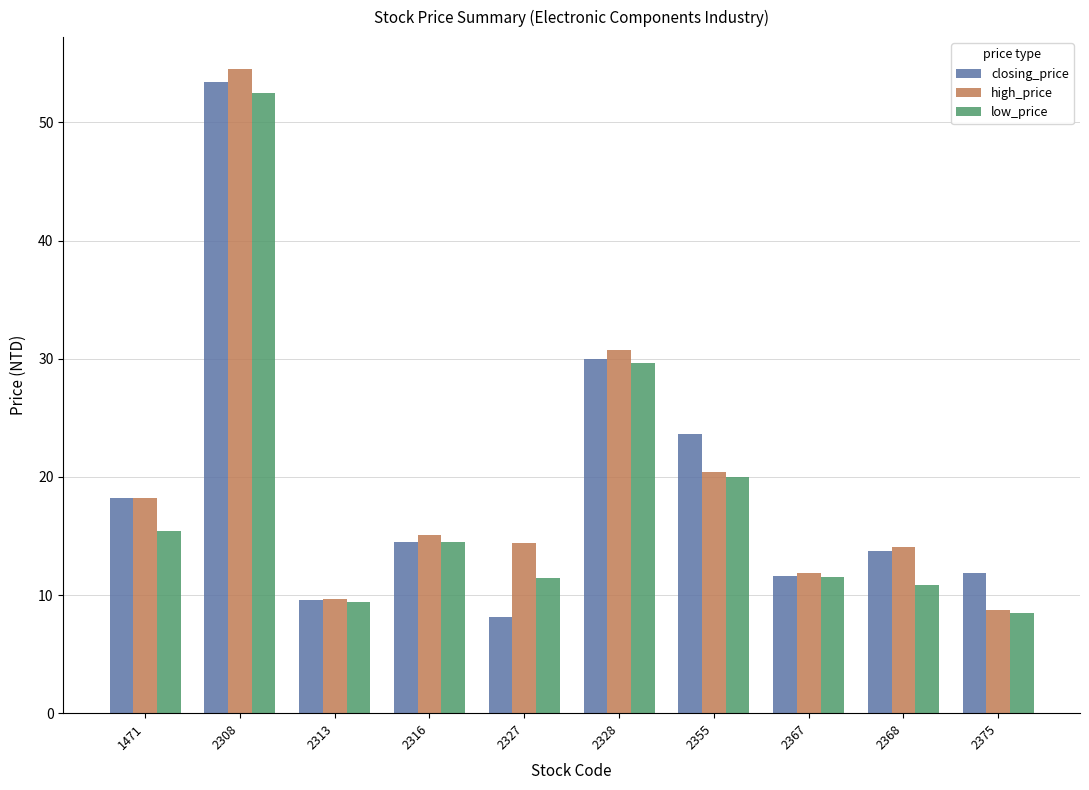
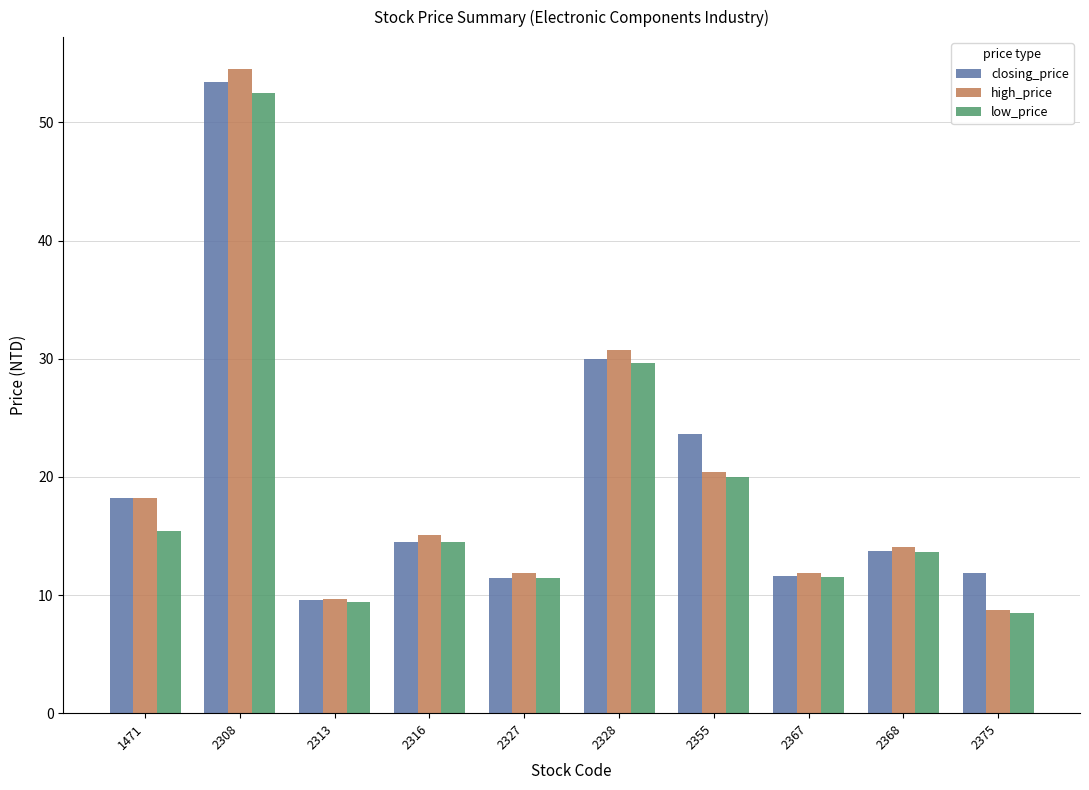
closing_price, 2327: 8.1 -> 11.5
high_price, 2327: 14.4 -> 11.9
low_price, 2368: 10.9 -> 13.7
